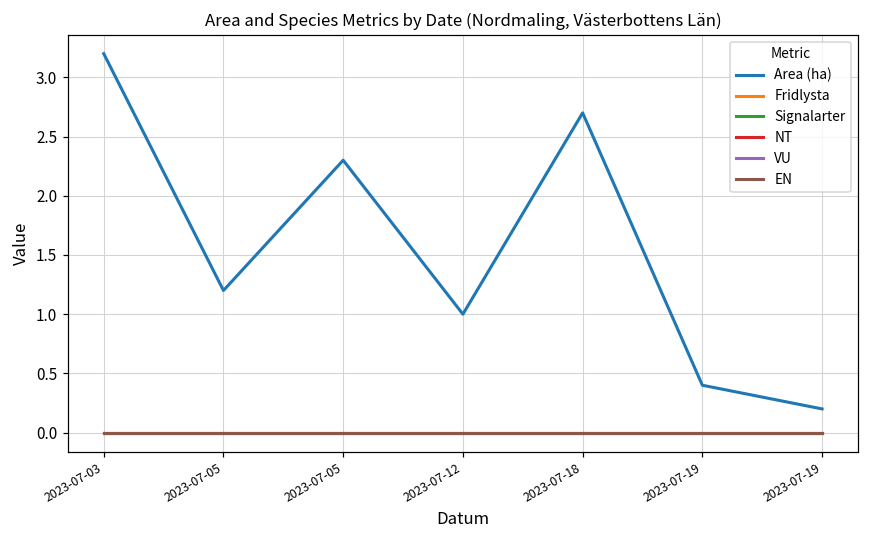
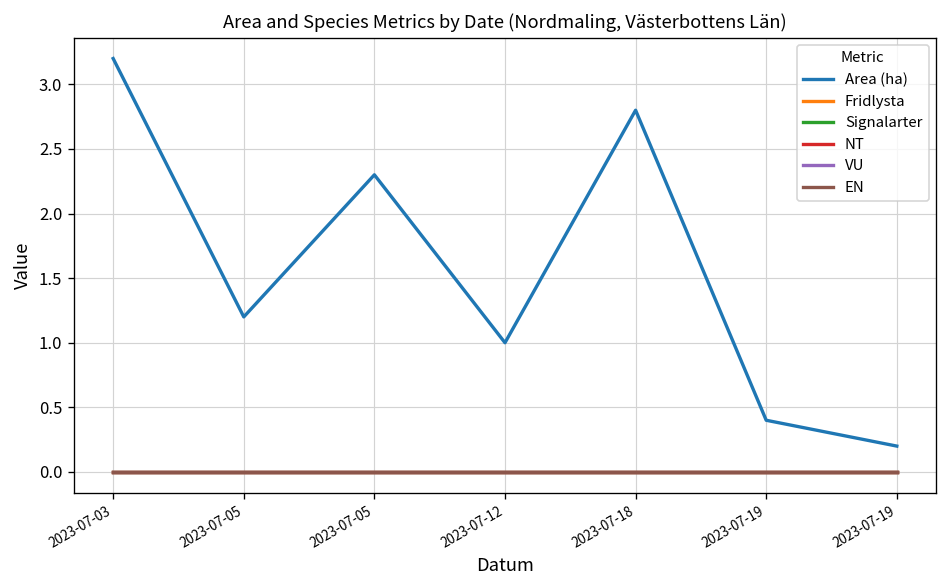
Area (ha), 2023-07-18: 2.7 -> 2.8
